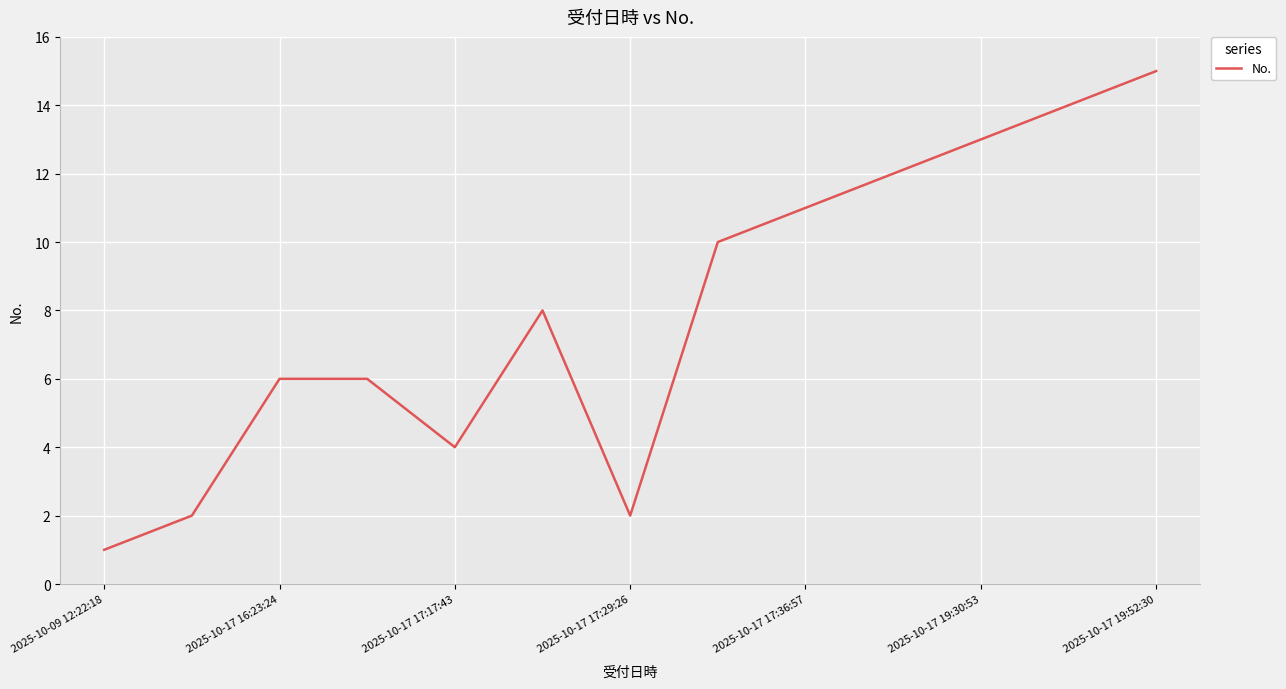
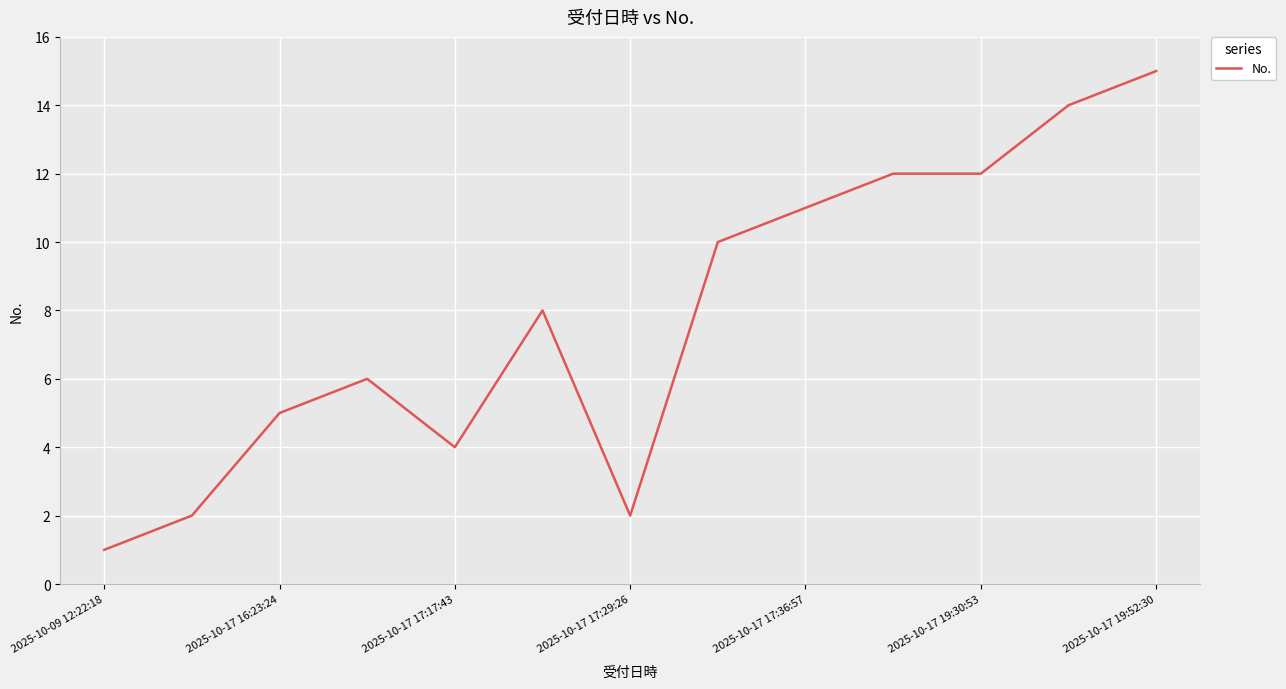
2025-10-17 16:23:24: 6 -> 5
2025-10-17 19:30:53: 13 -> 12
